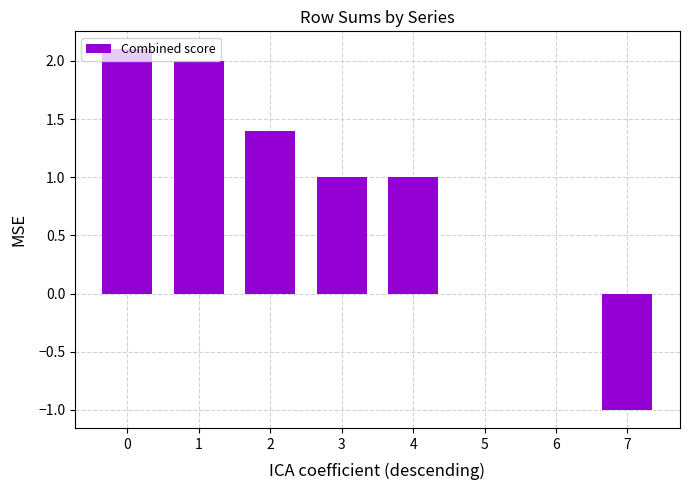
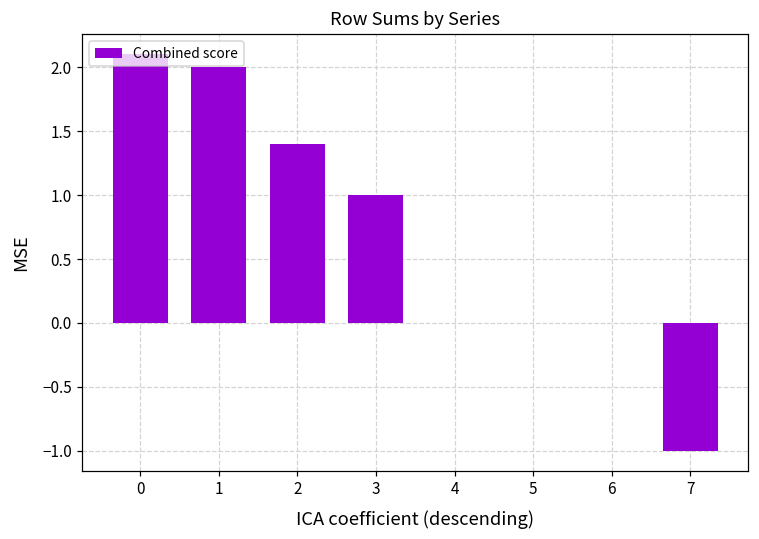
4: 1 -> 0
